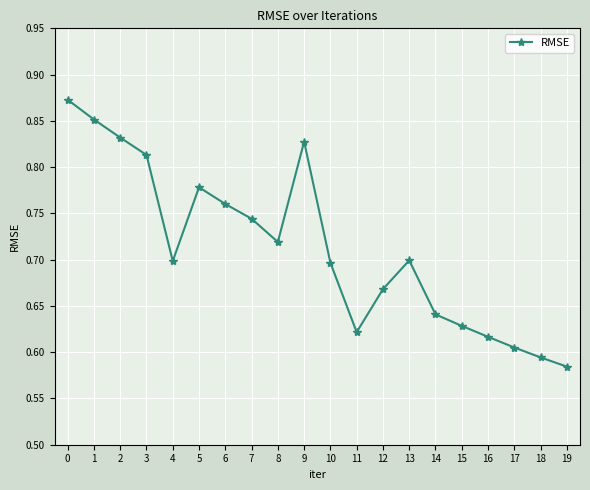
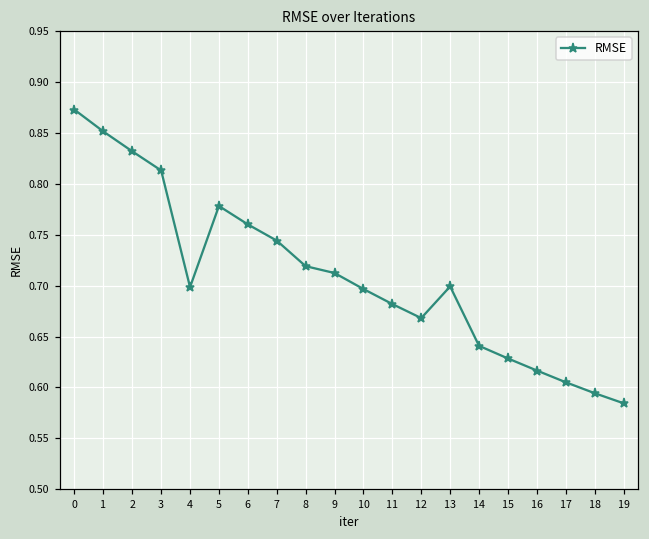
9: 0.83 -> 0.71
11: 0.62 -> 0.68
